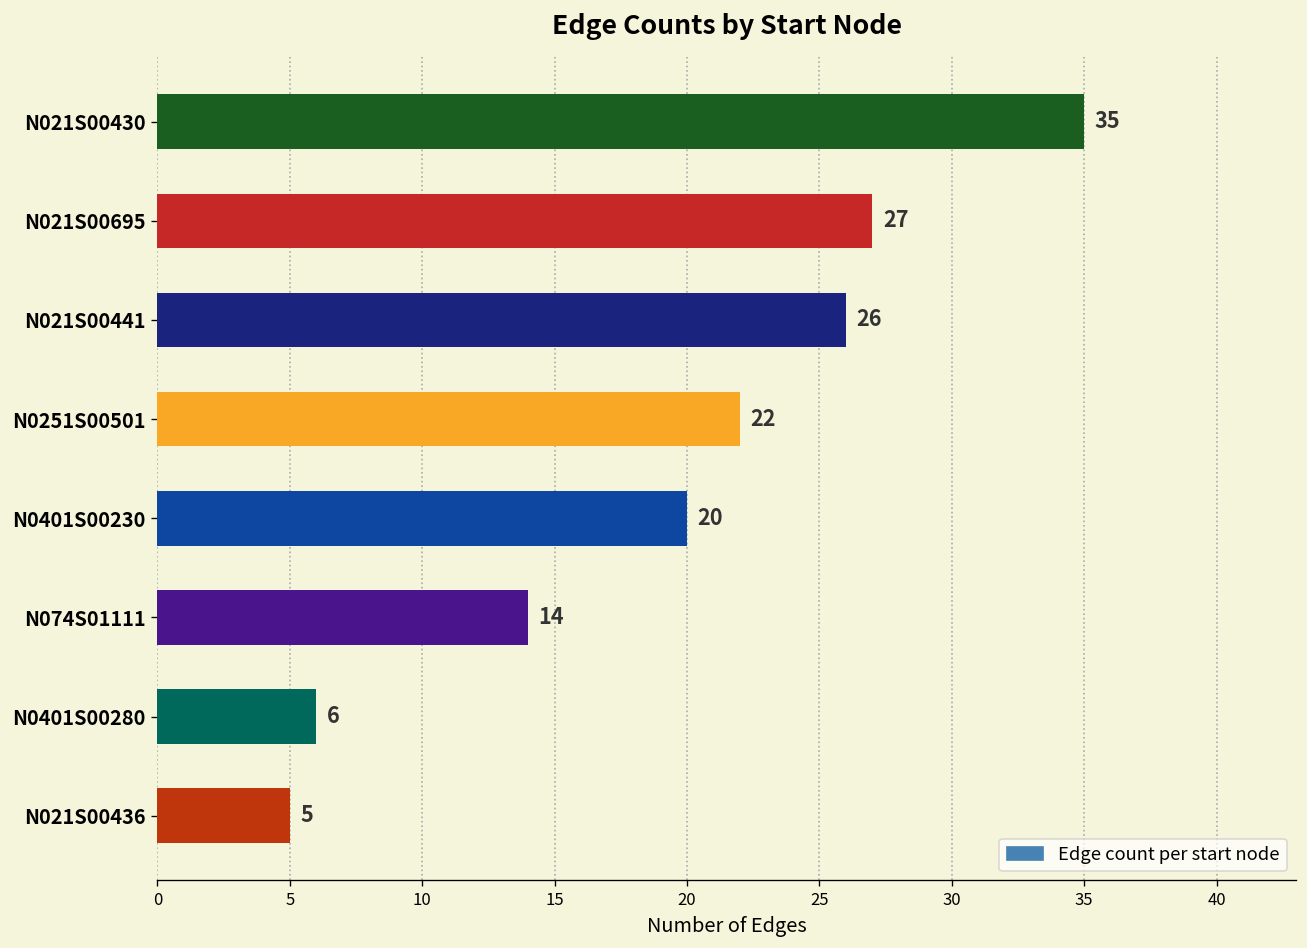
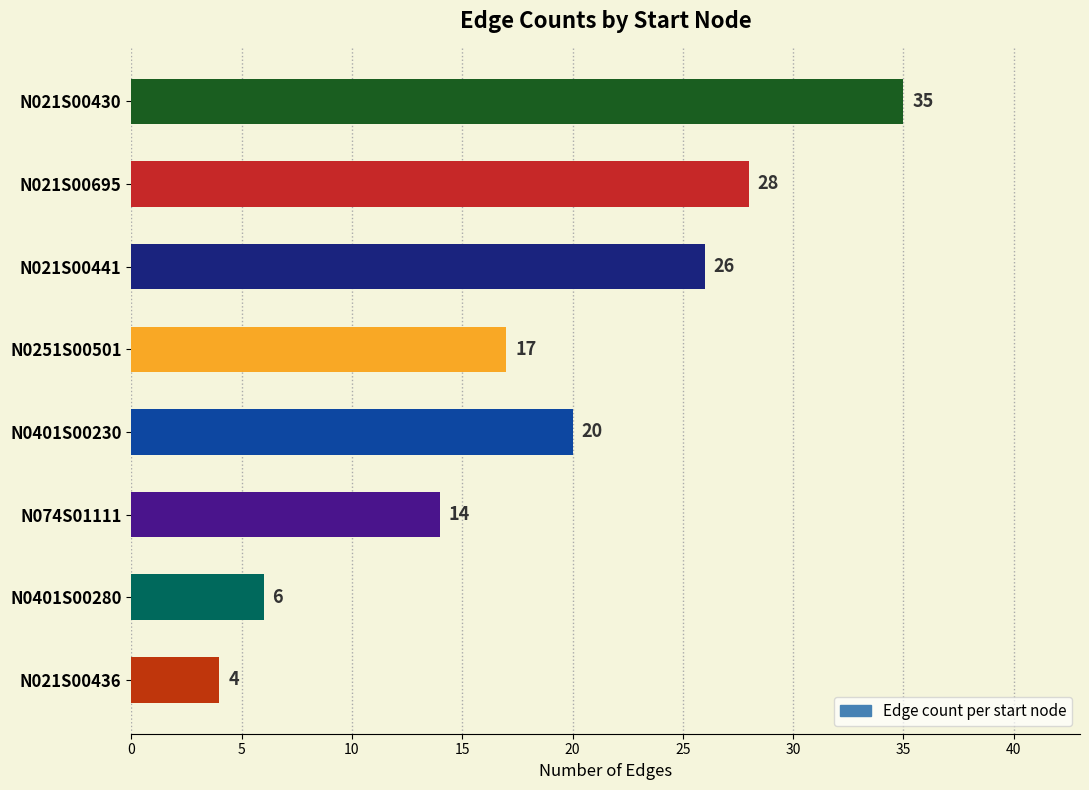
N021S00695: 27 -> 28
N0251S00501: 22 -> 17
N021S00436: 5 -> 4
